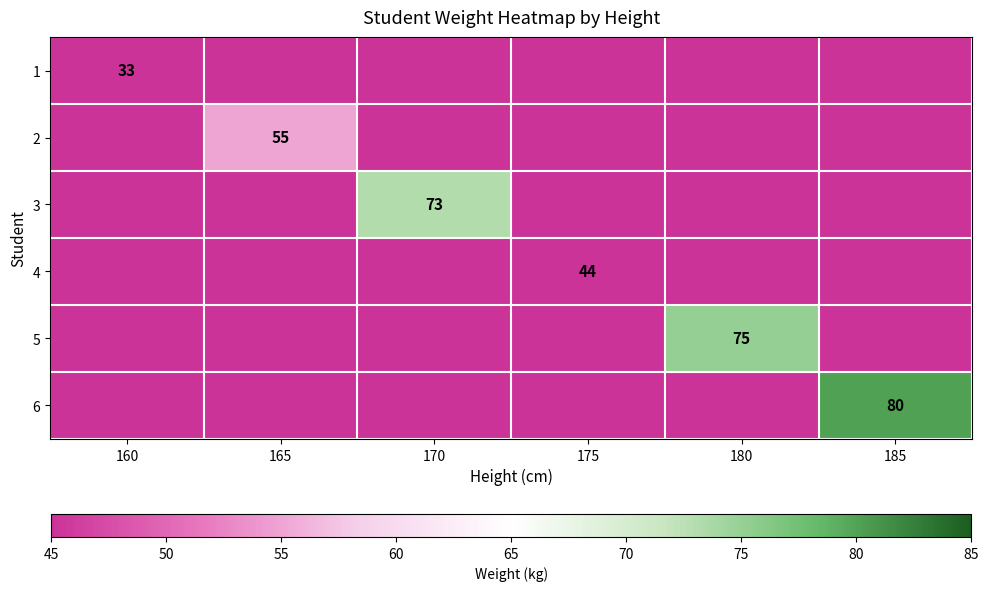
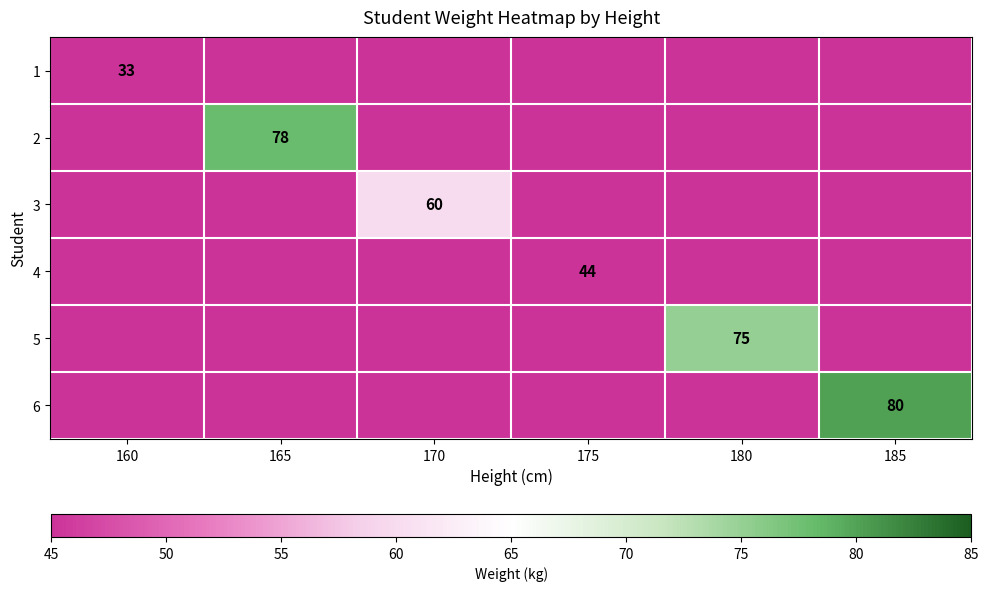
2, 165: 55 -> 78
3, 170: 73 -> 60
